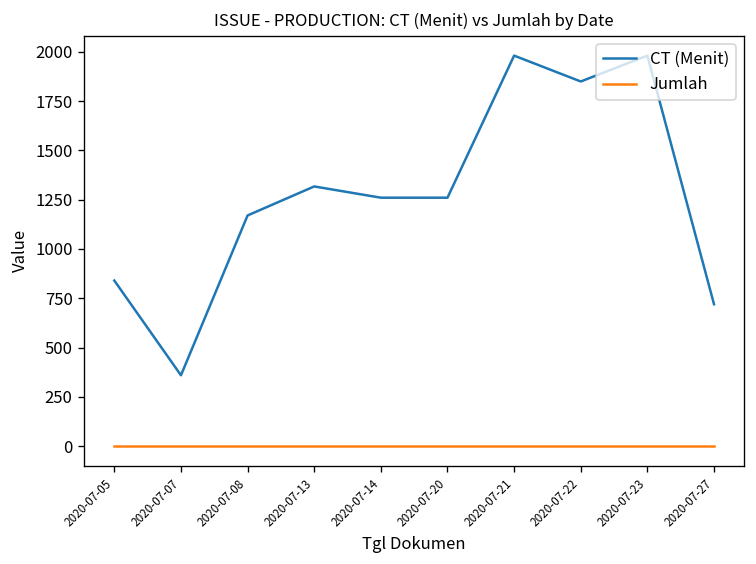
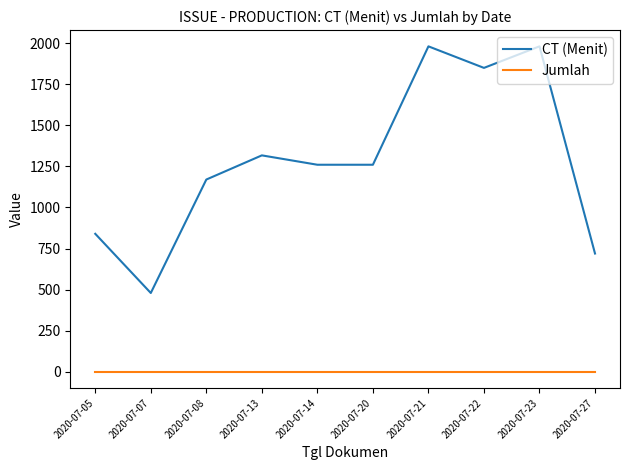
CT (Menit), 2020-07-07: 360 -> 480
